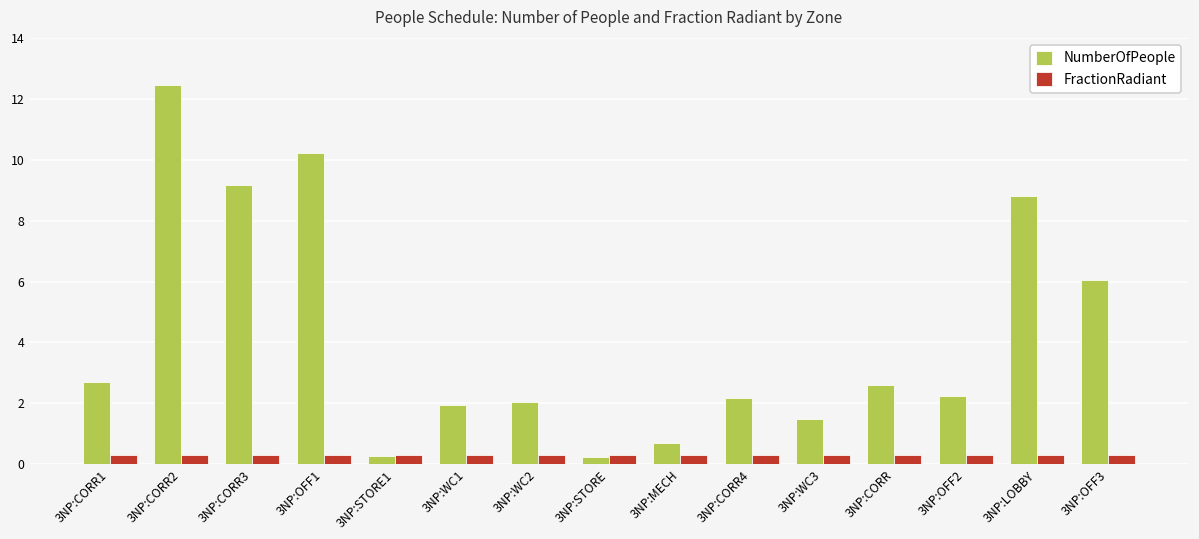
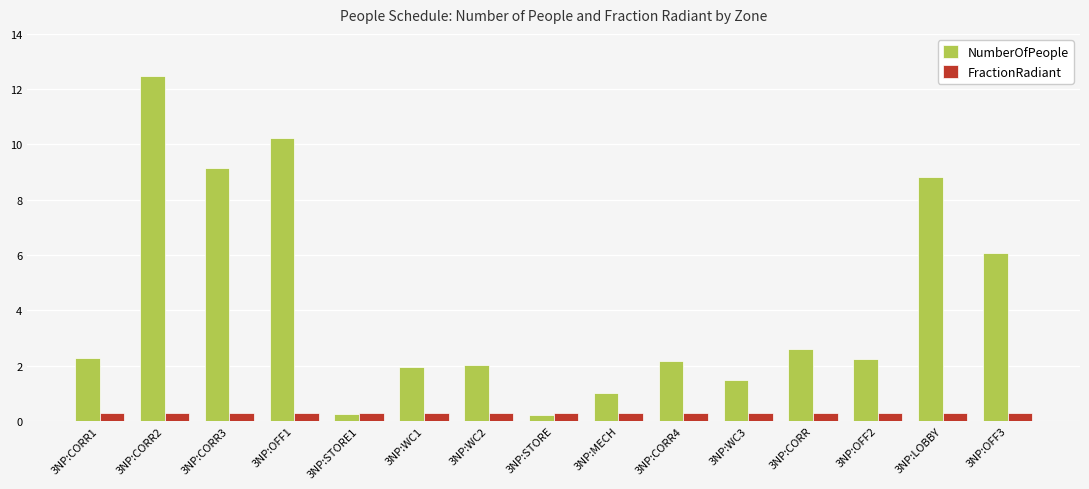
NumberOfPeople, 3NP:CORR1: 2.7 -> 2.3
NumberOfPeople, 3NP:MECH: 0.7 -> 1.0
